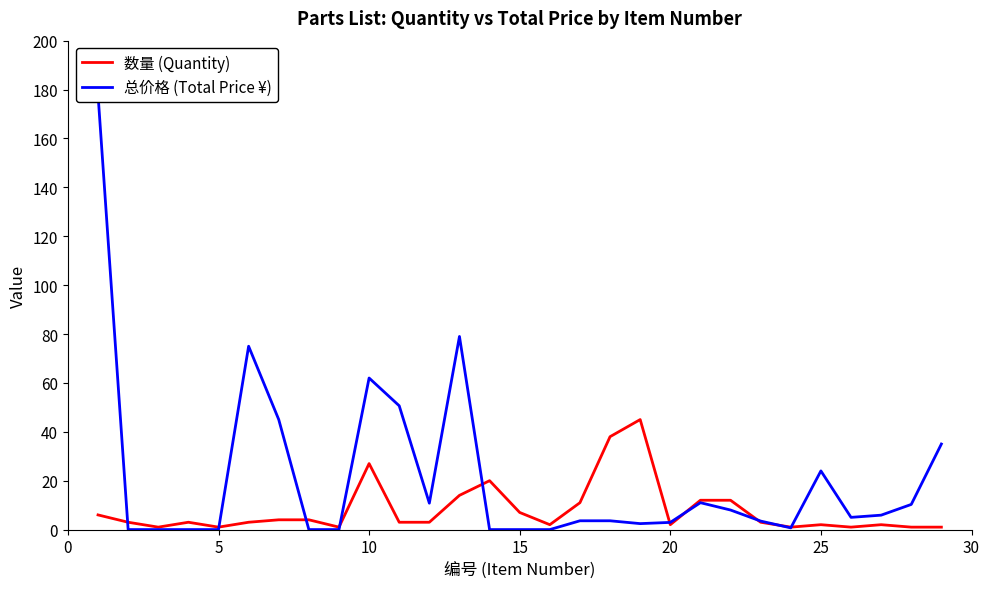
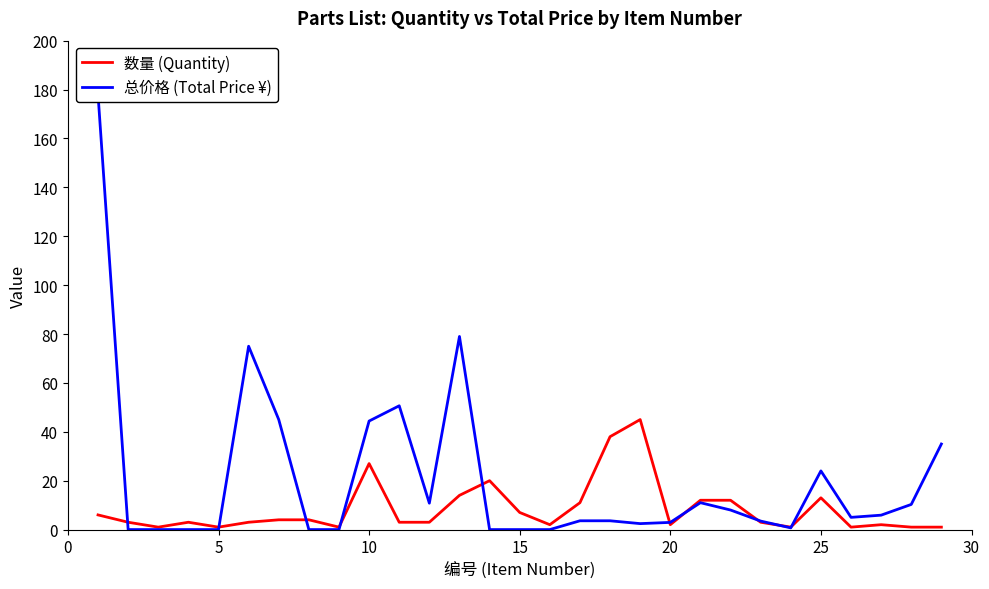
总价格 (Total Price ¥), 10: 62 -> 44
数量 (Quantity), 25: 2 -> 13
